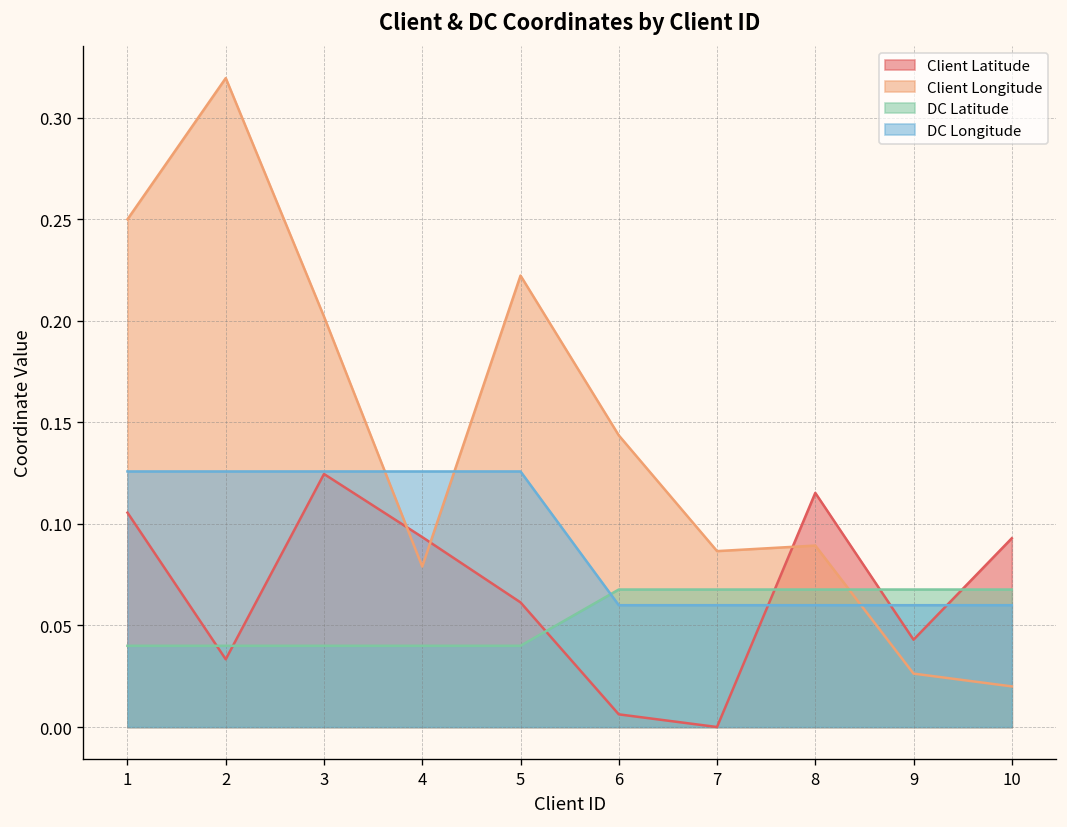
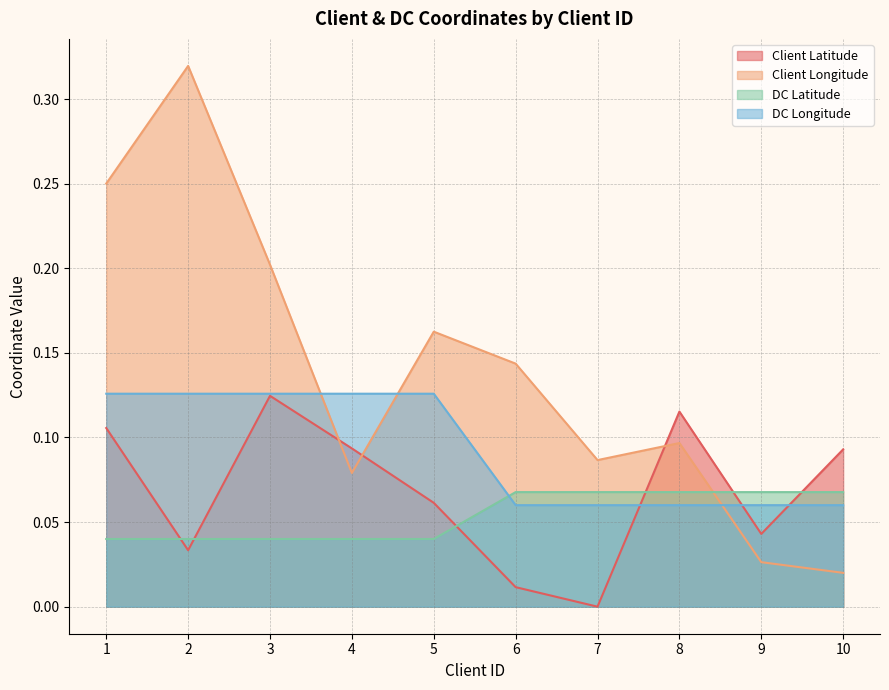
Client Longitude, 5: 0.222 -> 0.163
Client Latitude, 6: 0.006 -> 0.012
Client Longitude, 8: 0.089 -> 0.097
